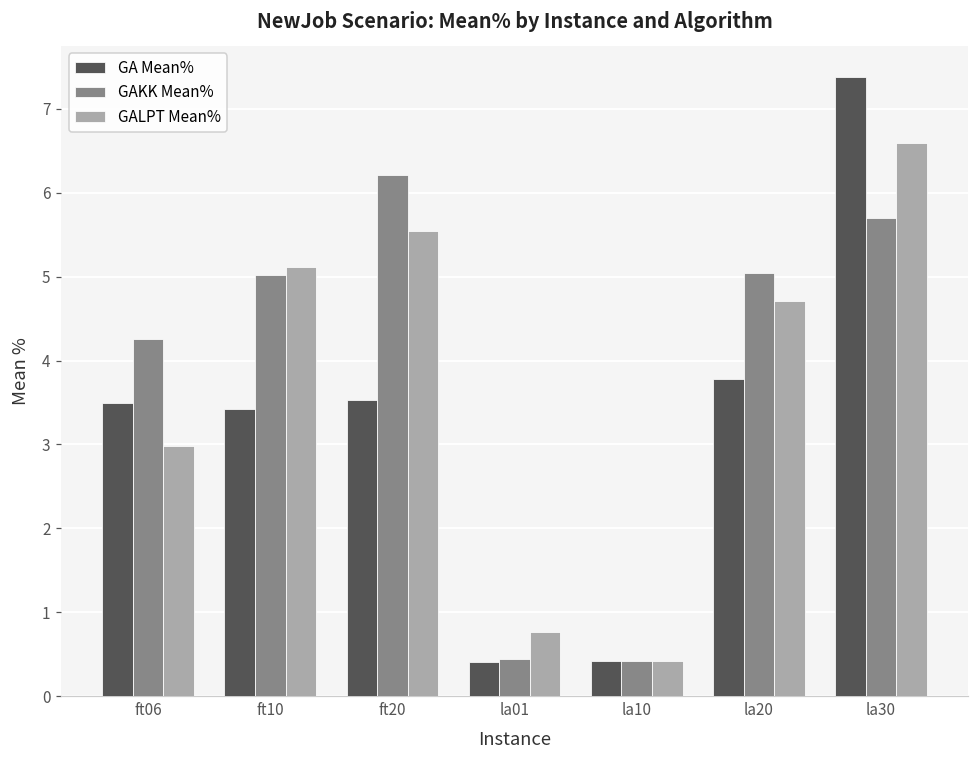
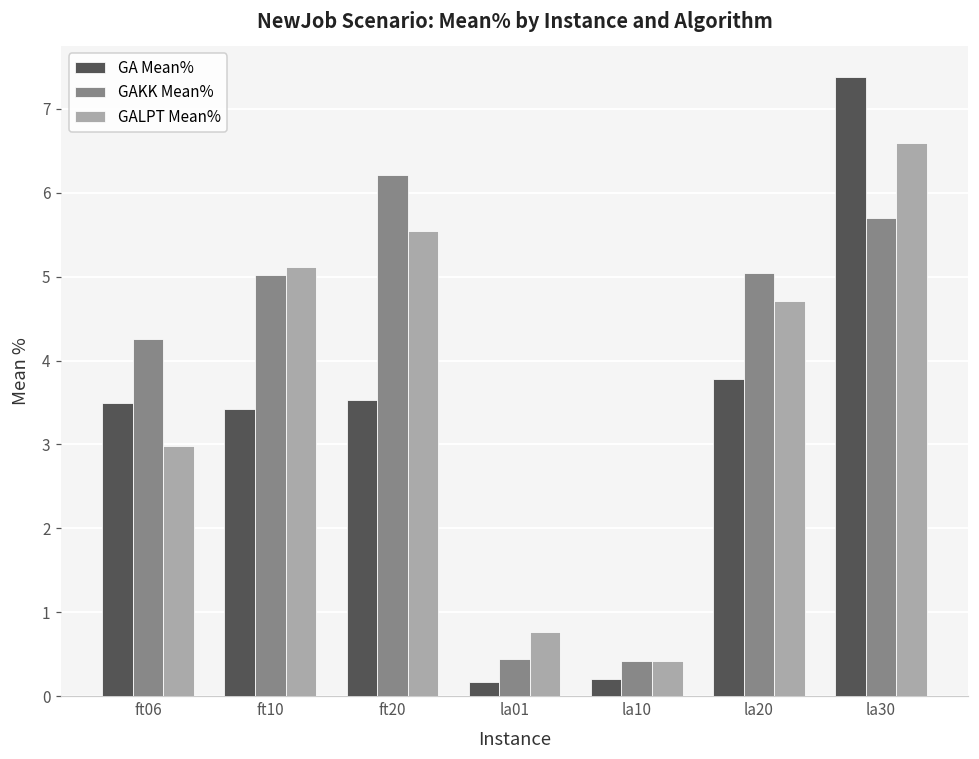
GA Mean%, la01: 0.4 -> 0.2
GA Mean%, la10: 0.4 -> 0.2
